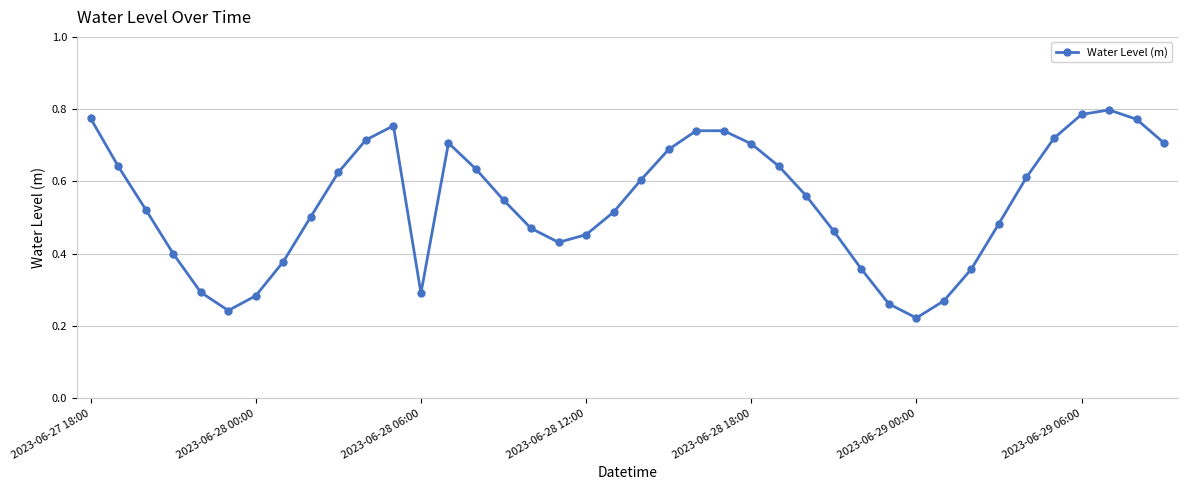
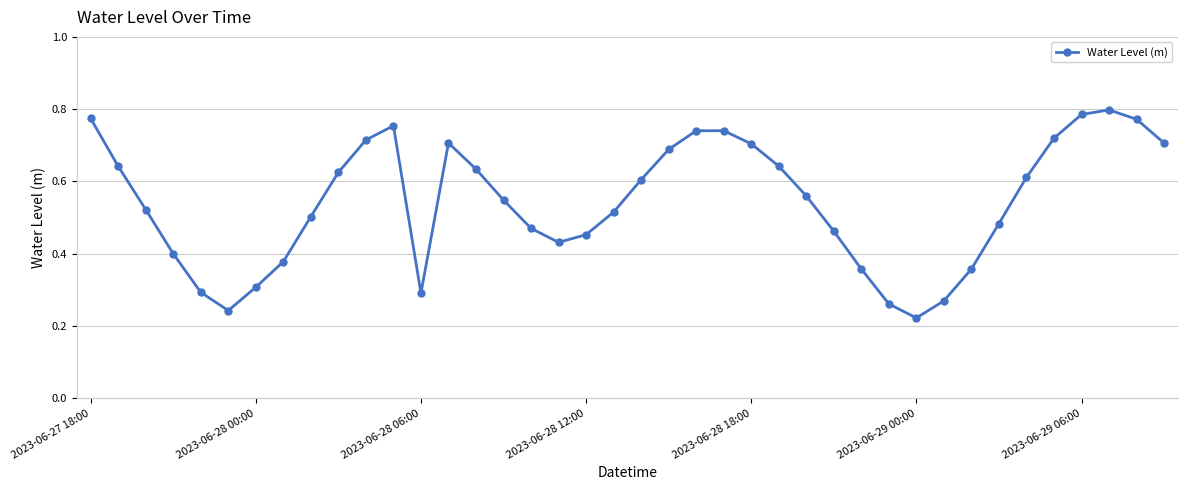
2023-06-28 00:00: 0.28 -> 0.31
